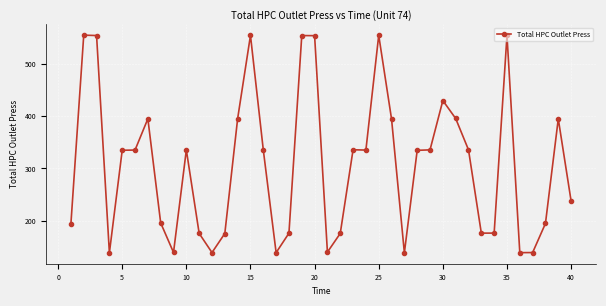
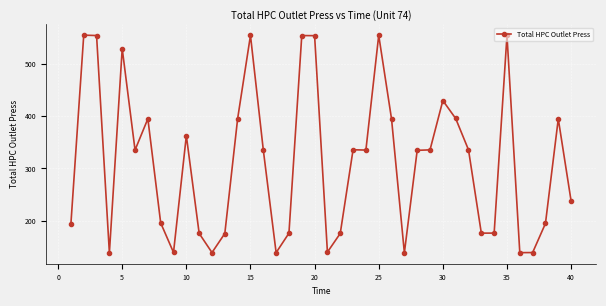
5: 330 -> 530
10: 340 -> 360
